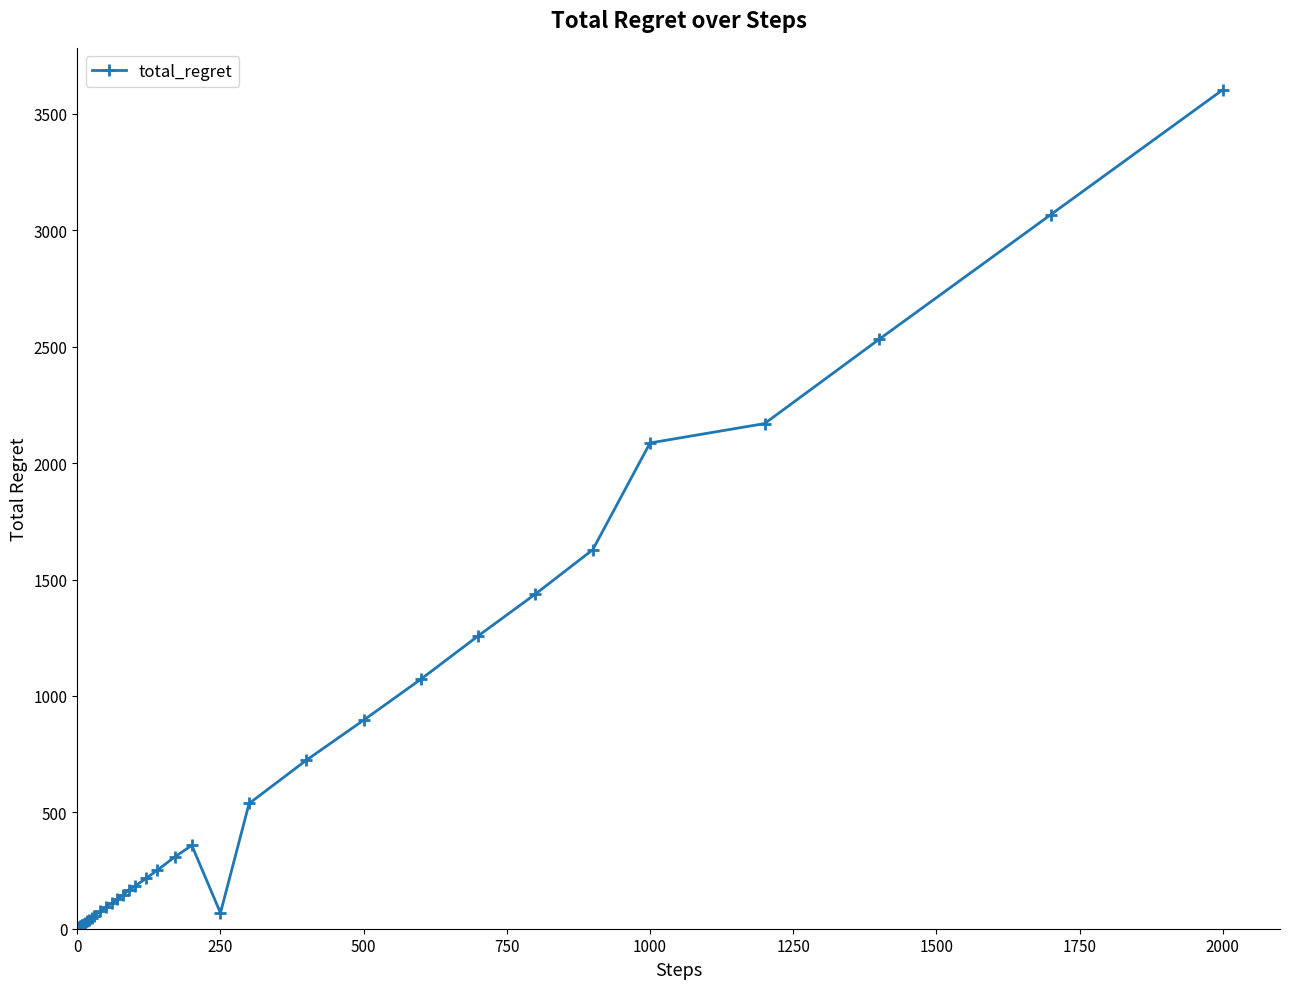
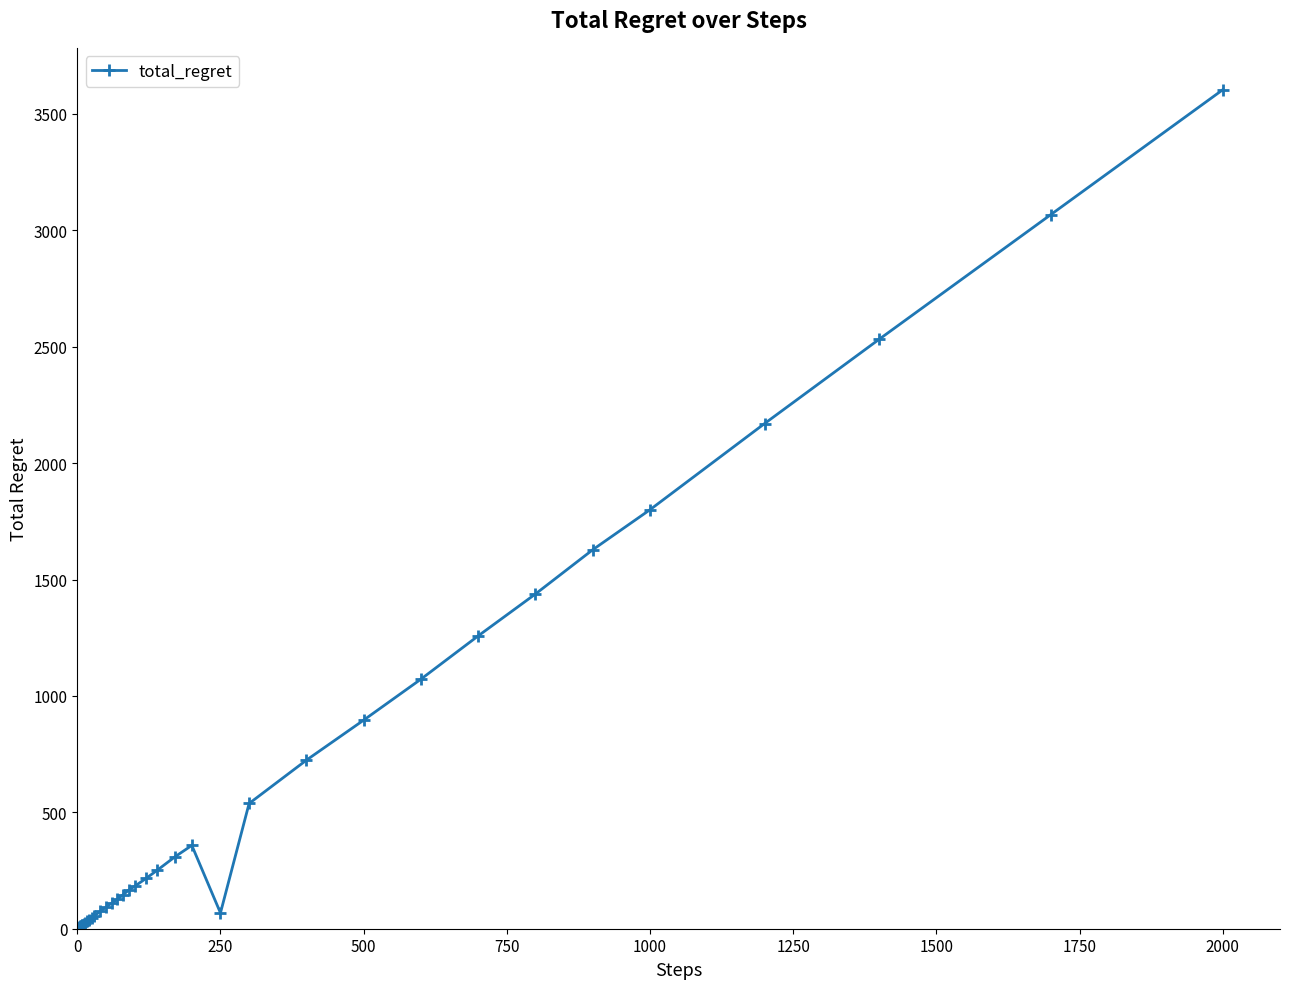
1000: 2090 -> 1800
